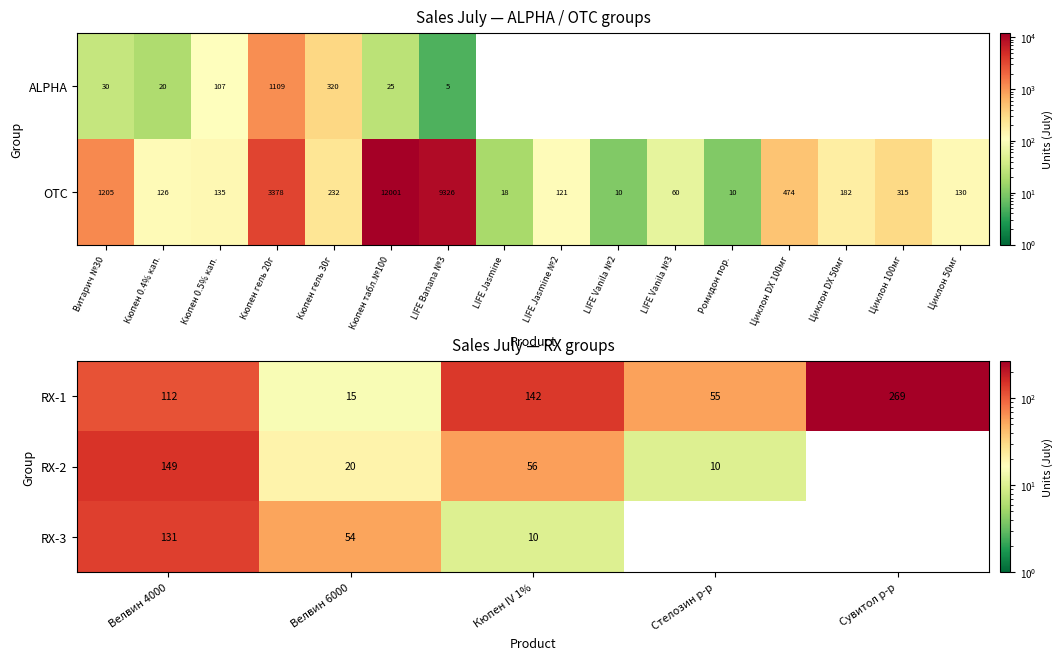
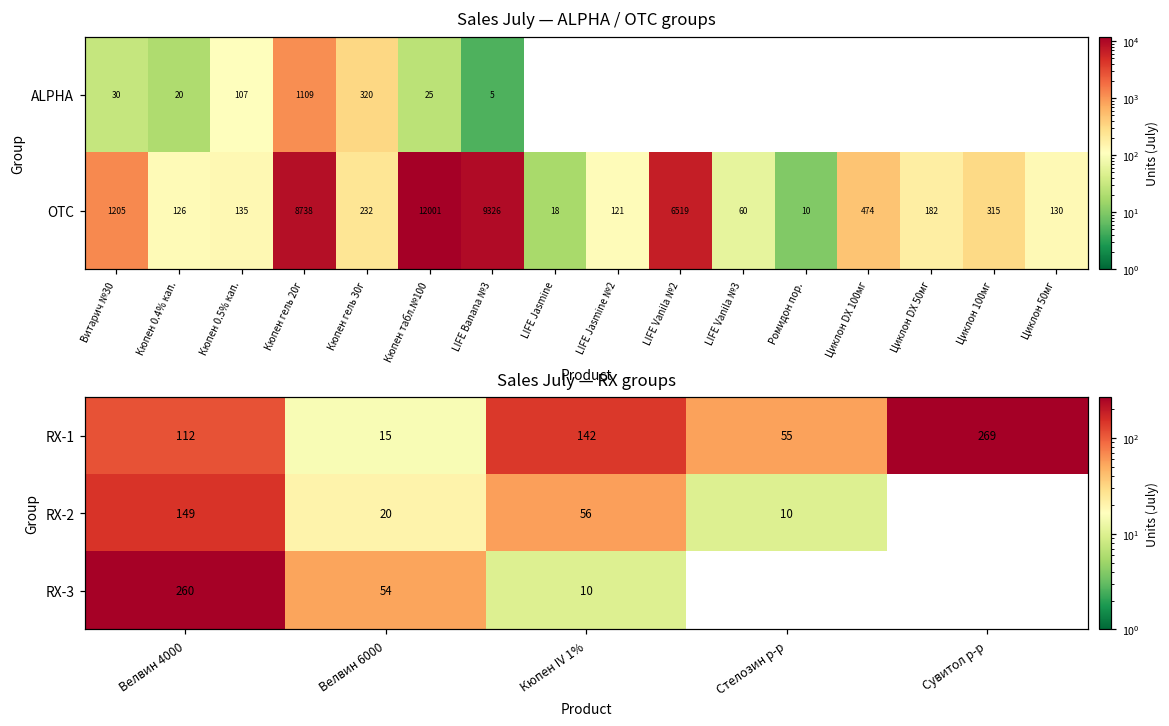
Sales July — ALPHA / OTC groups, OTC, Кюпен гель 20г: 3378 -> 8738
Sales July — ALPHA / OTC groups, OTC, LIFE Vanila №2: 10 -> 6519
Sales July — RX groups, RX-3, Велвин 4000: 131 -> 260
